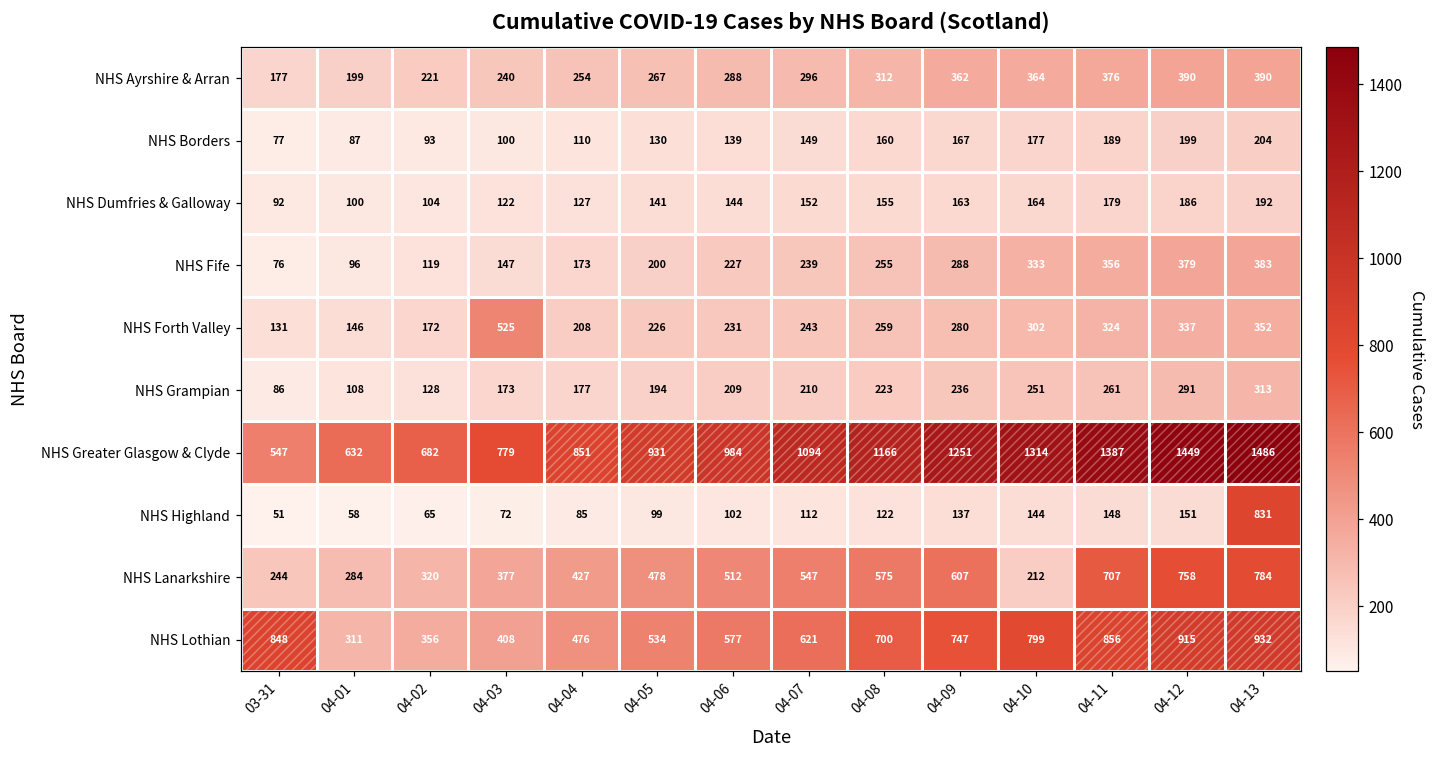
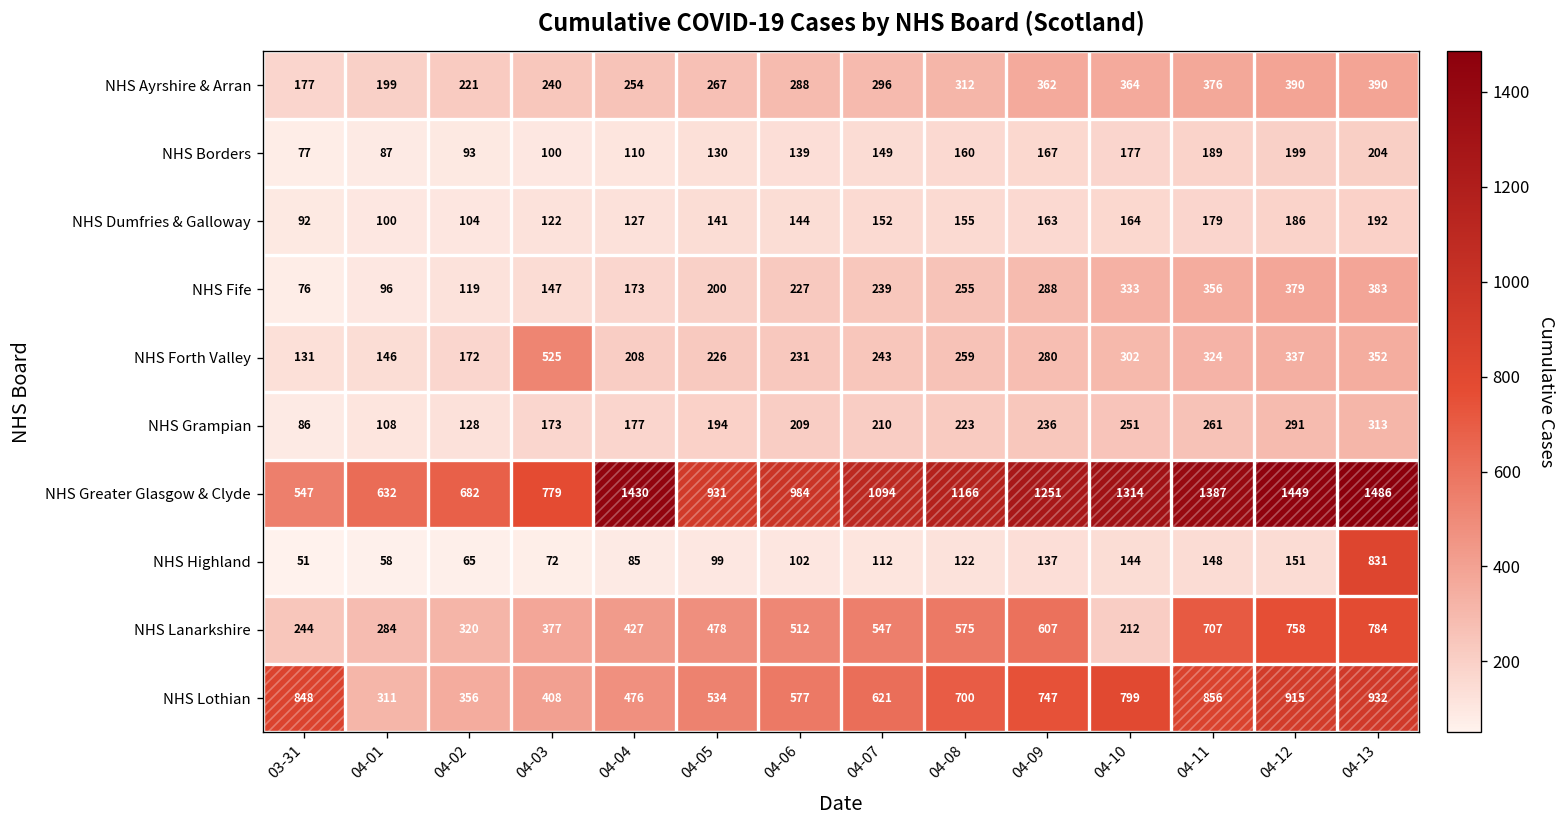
NHS Greater Glasgow & Clyde, 04-04: 851 -> 1430
